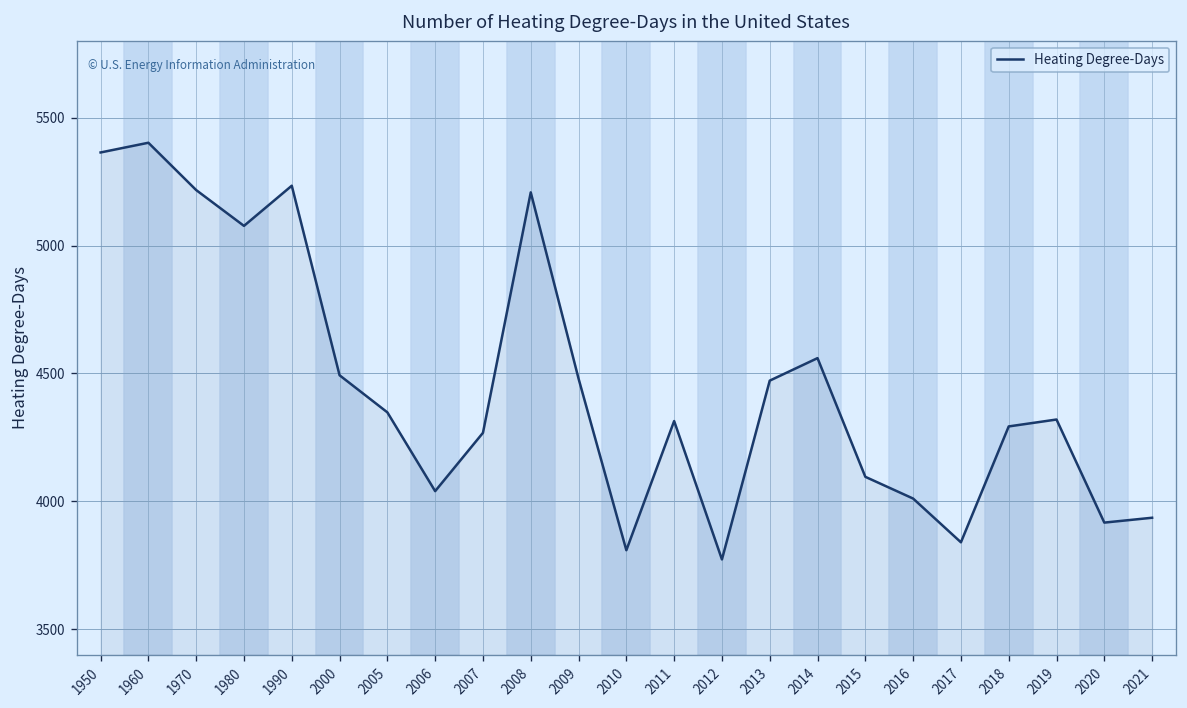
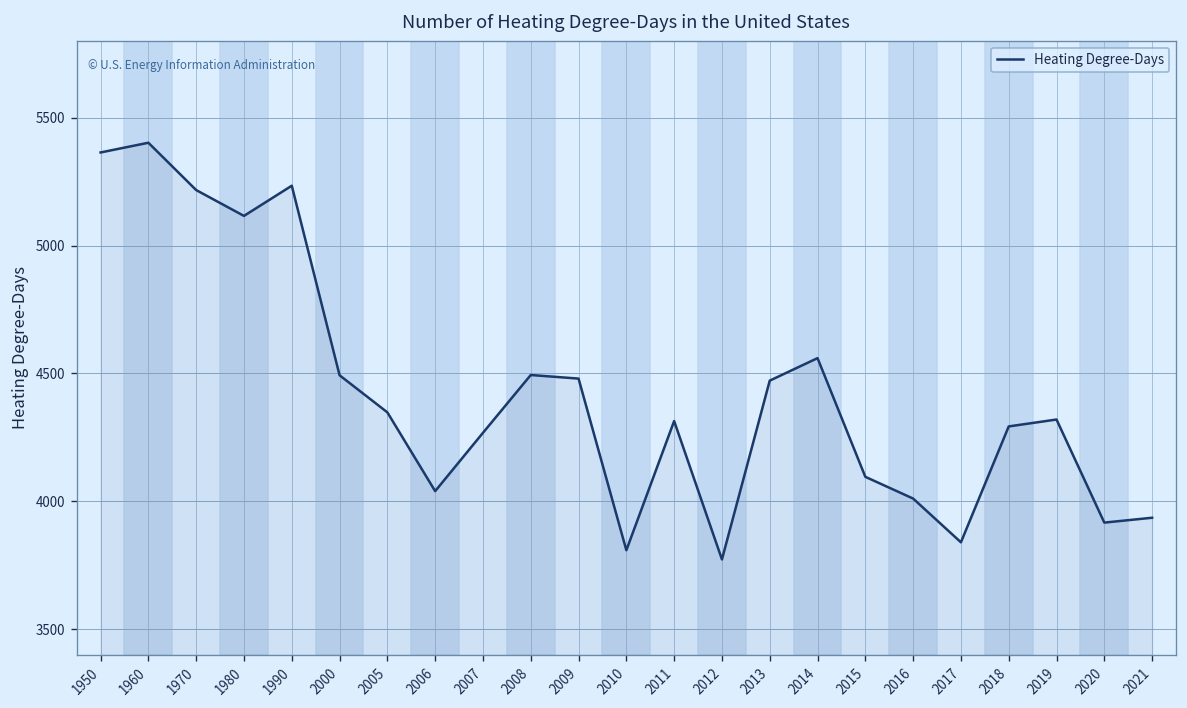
1980: 5080 -> 5120
2008: 5210 -> 4490
